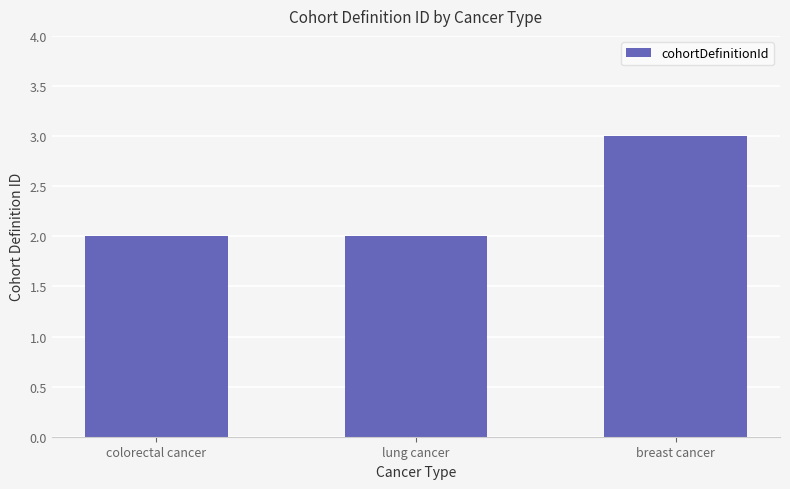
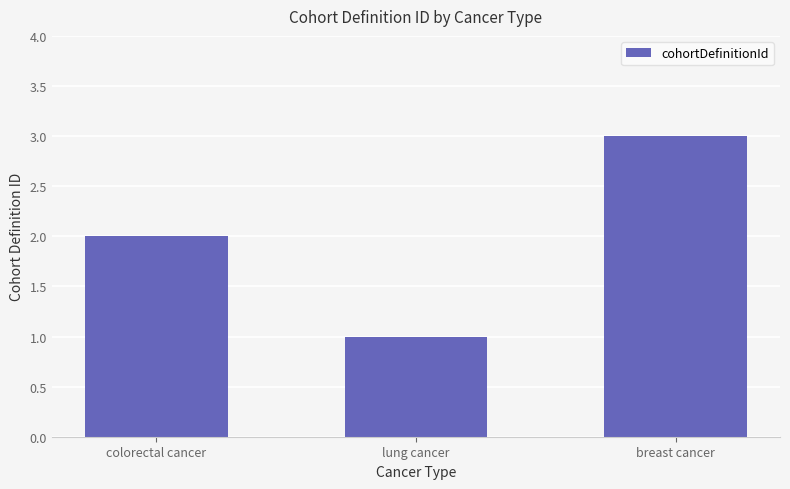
lung cancer: 2 -> 1
